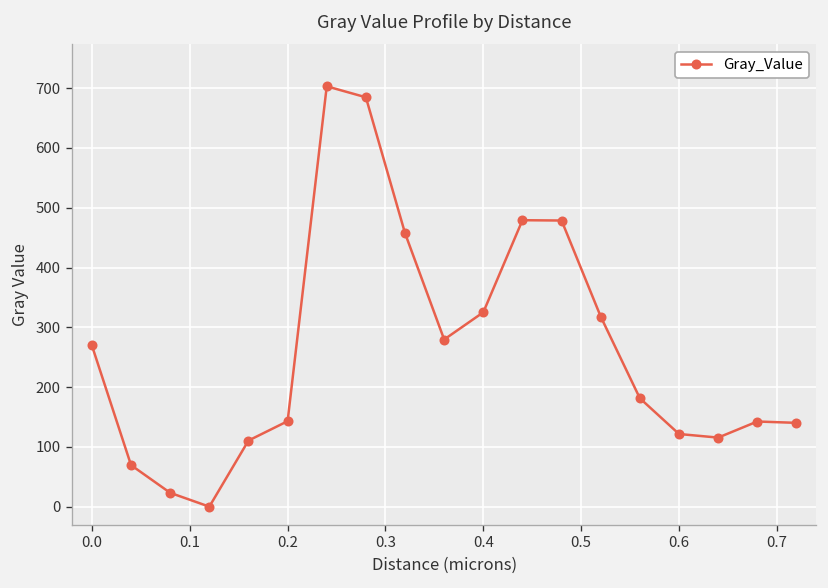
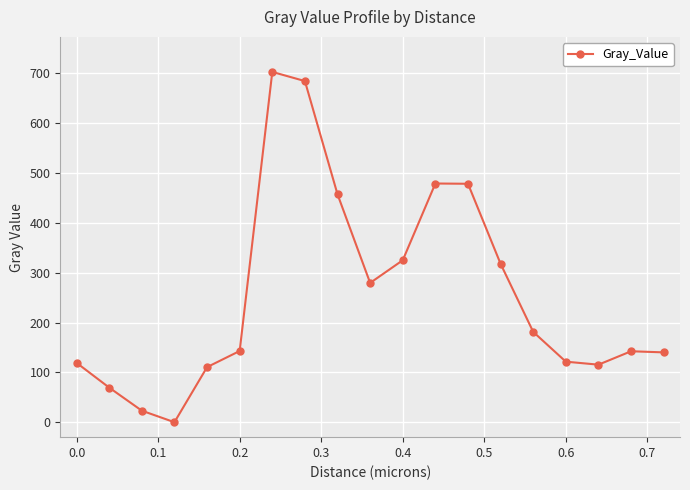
0.0: 270 -> 120
